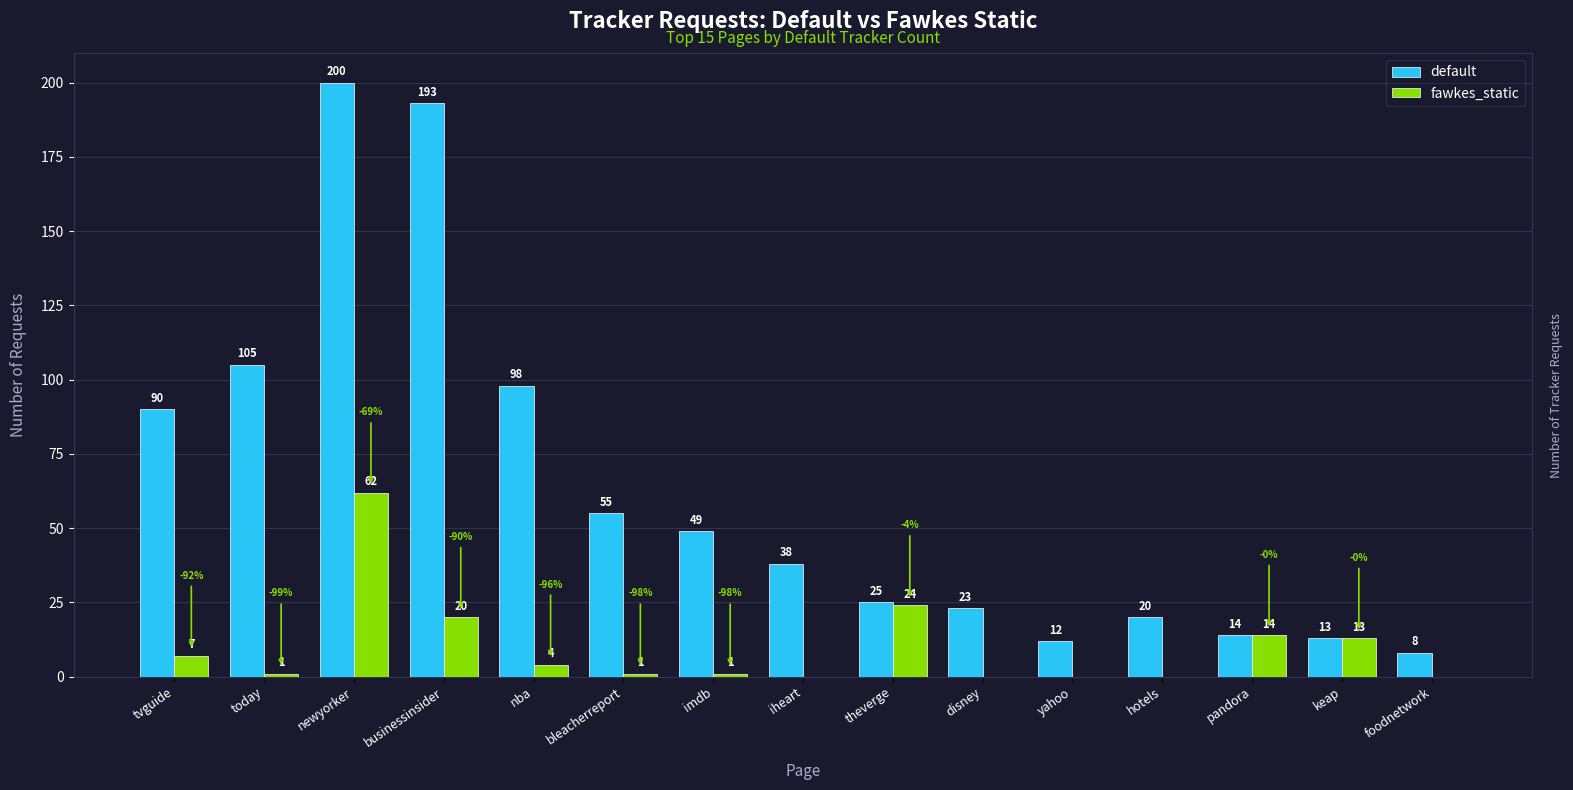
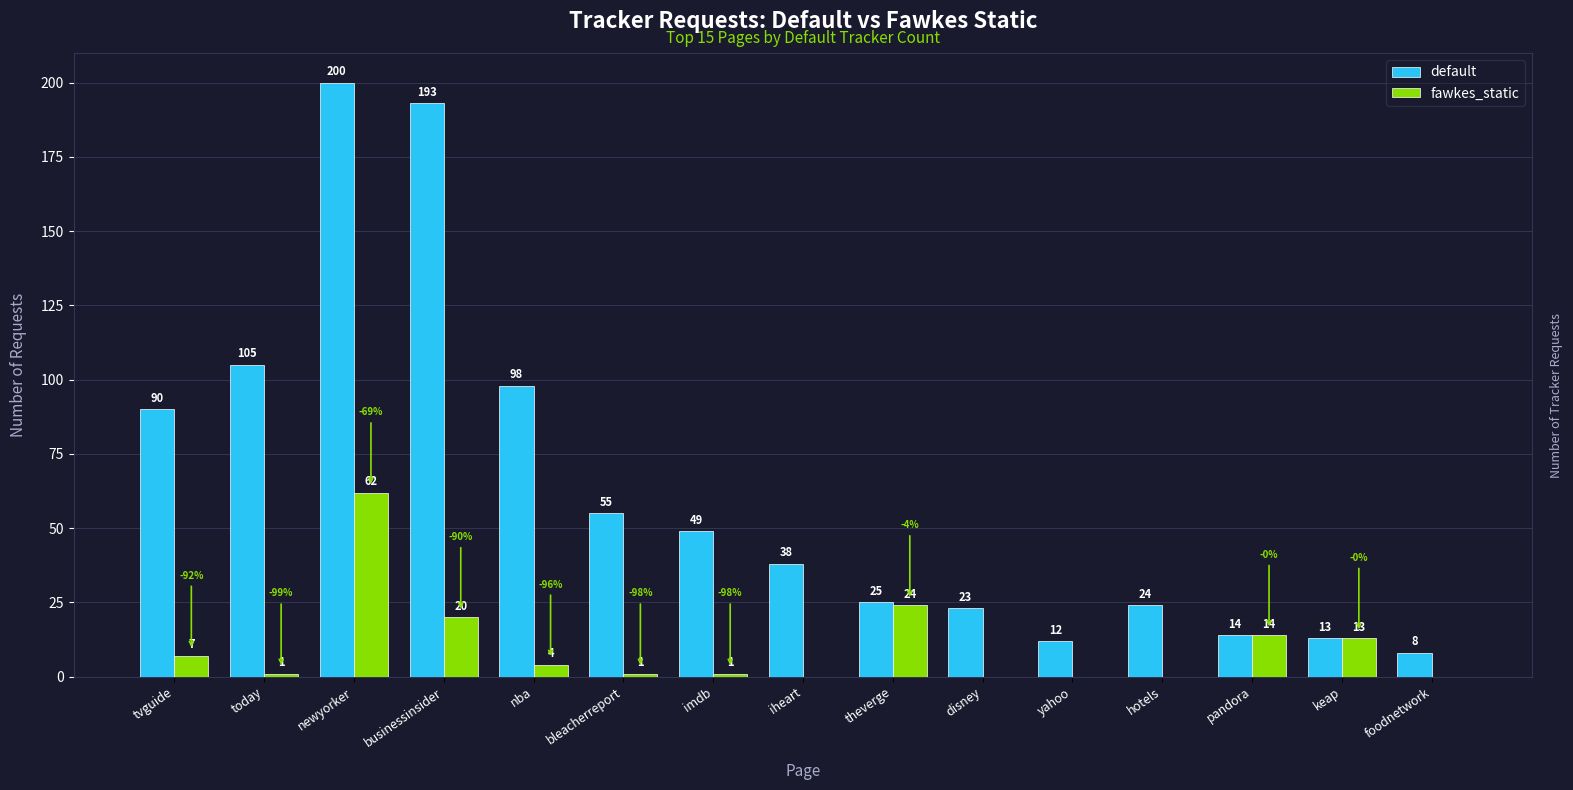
default, hotels: 20 -> 24
